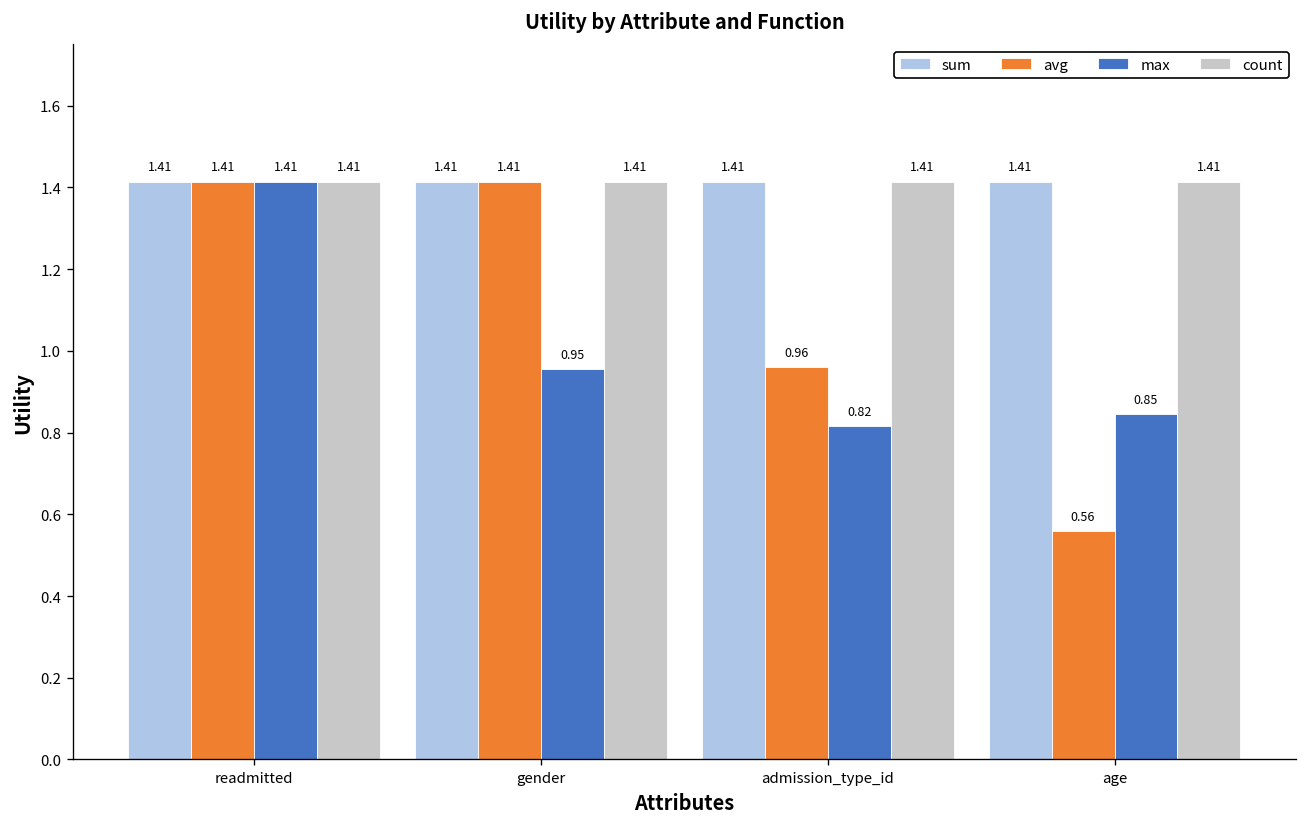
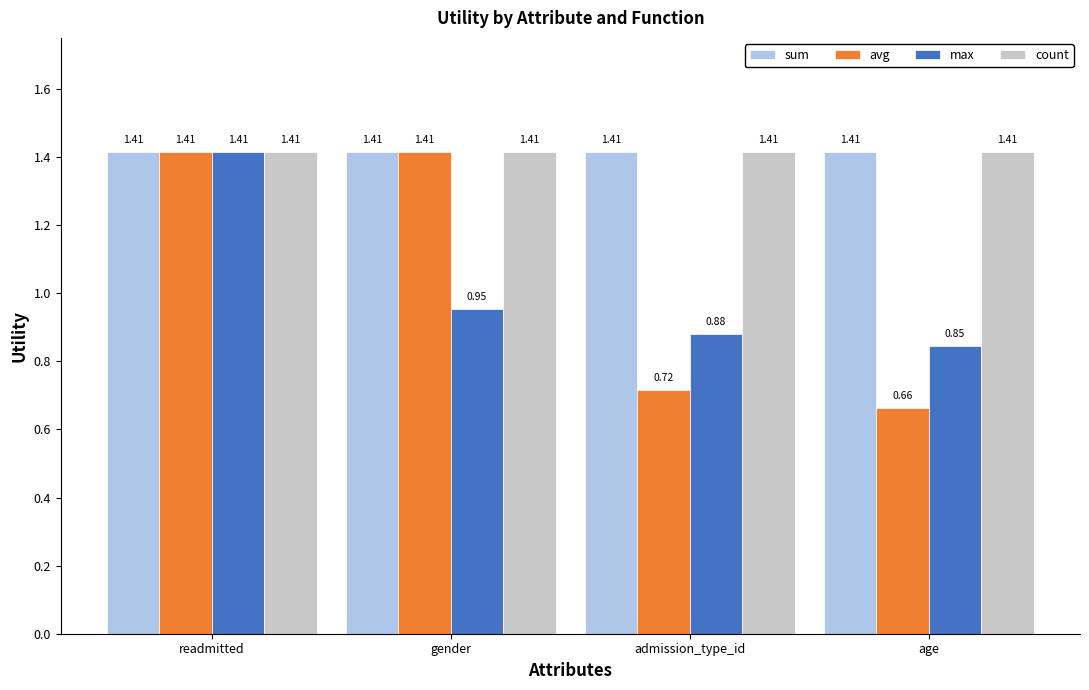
avg, admission_type_id: 0.96 -> 0.72
max, admission_type_id: 0.82 -> 0.88
avg, age: 0.56 -> 0.66
